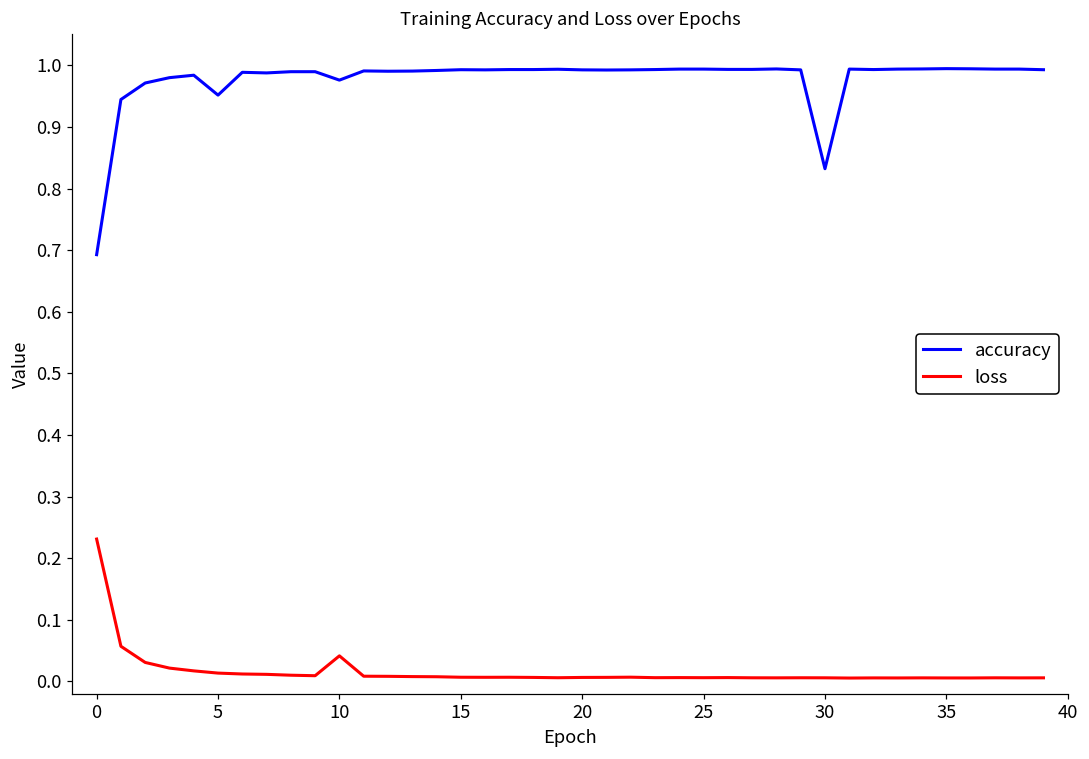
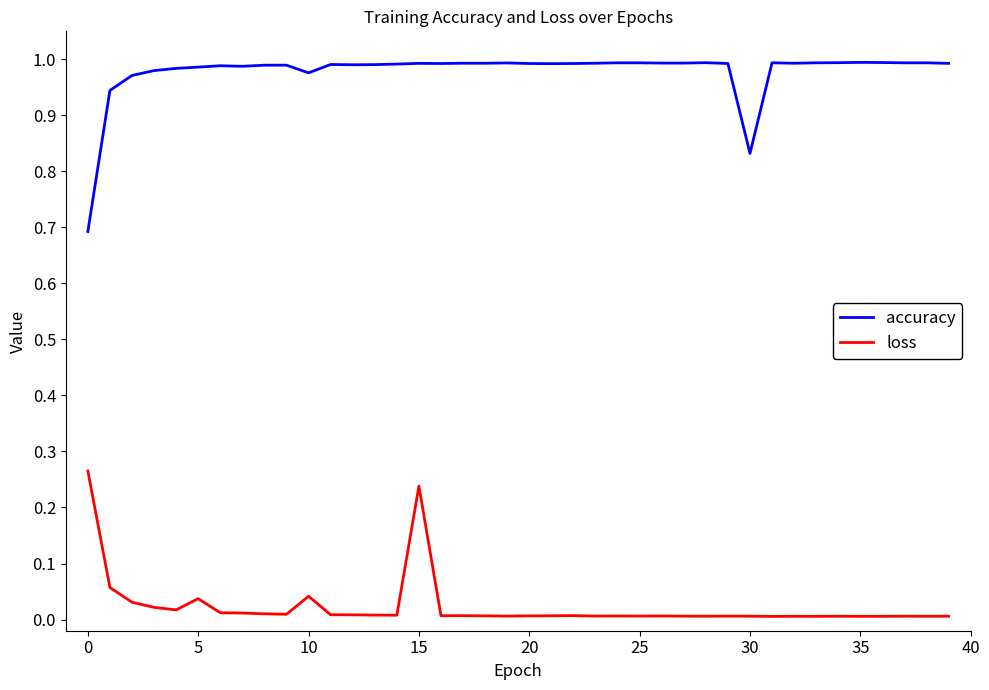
loss, 0: 0.23 -> 0.27
accuracy, 5: 0.95 -> 0.99
loss, 5: 0.01 -> 0.04
loss, 15: 0.01 -> 0.24
